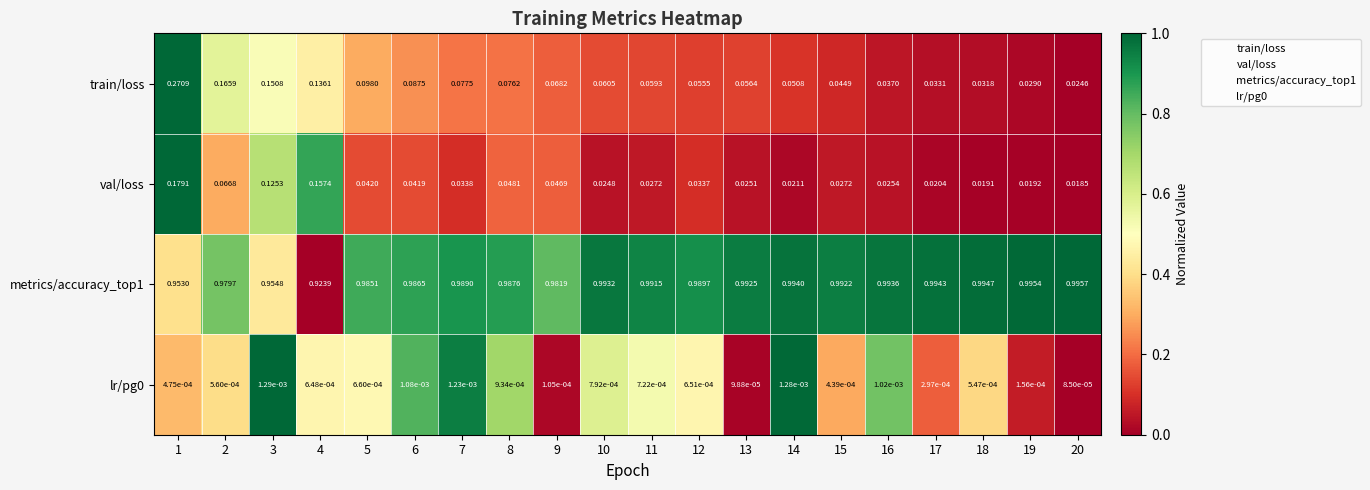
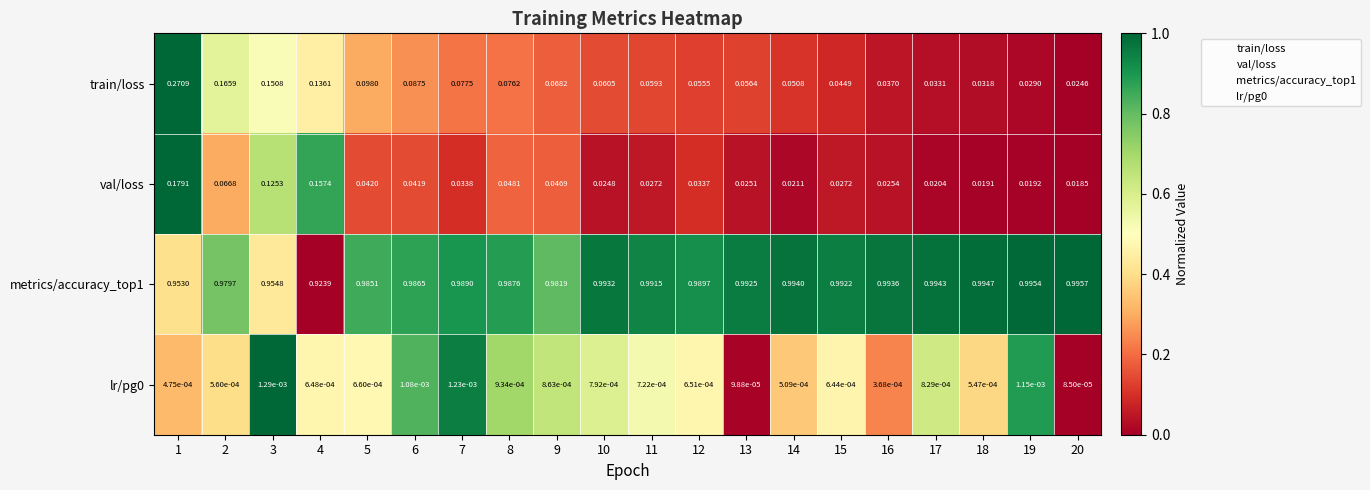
lr/pg0, 9: 1.05e-04 -> 8.63e-04
lr/pg0, 14: 1.28e-03 -> 5.09e-04
lr/pg0, 15: 4.39e-04 -> 6.44e-04
lr/pg0, 16: 1.02e-03 -> 3.68e-04
lr/pg0, 17: 2.97e-04 -> 8.29e-04
lr/pg0, 19: 1.56e-04 -> 1.15e-03
